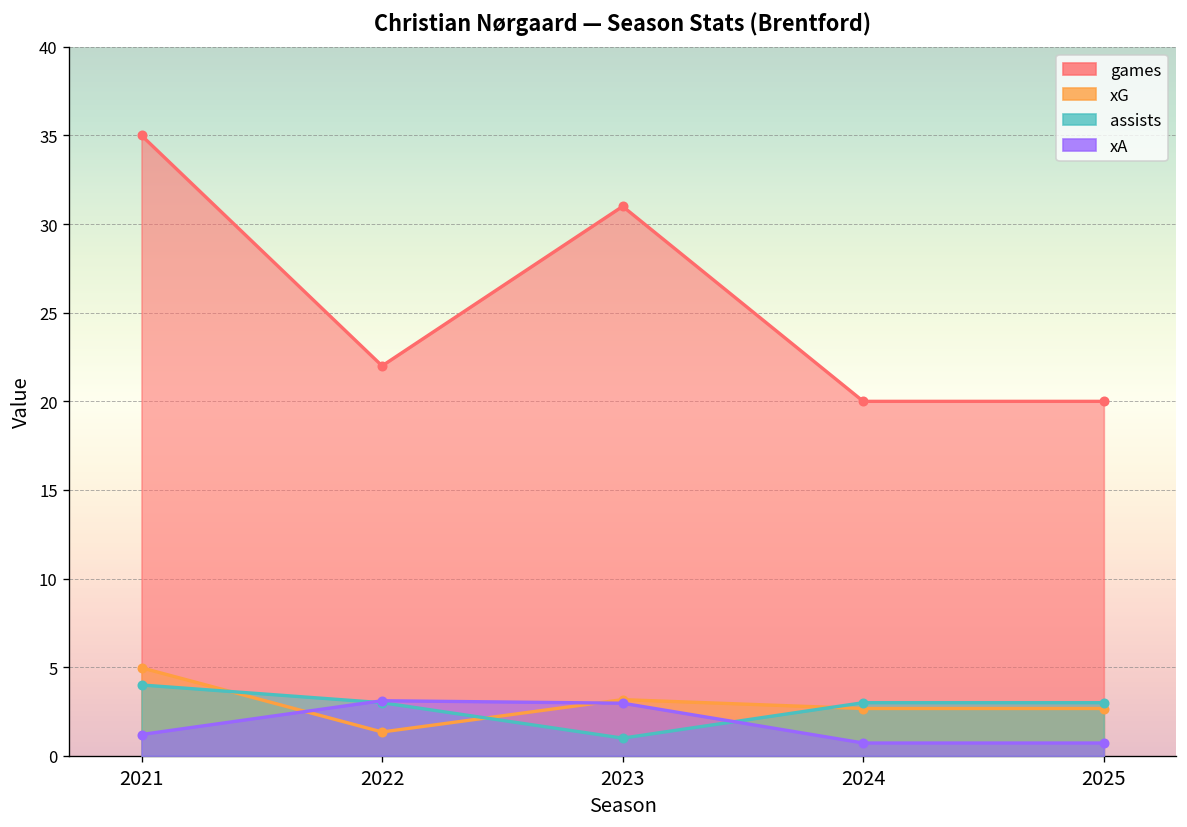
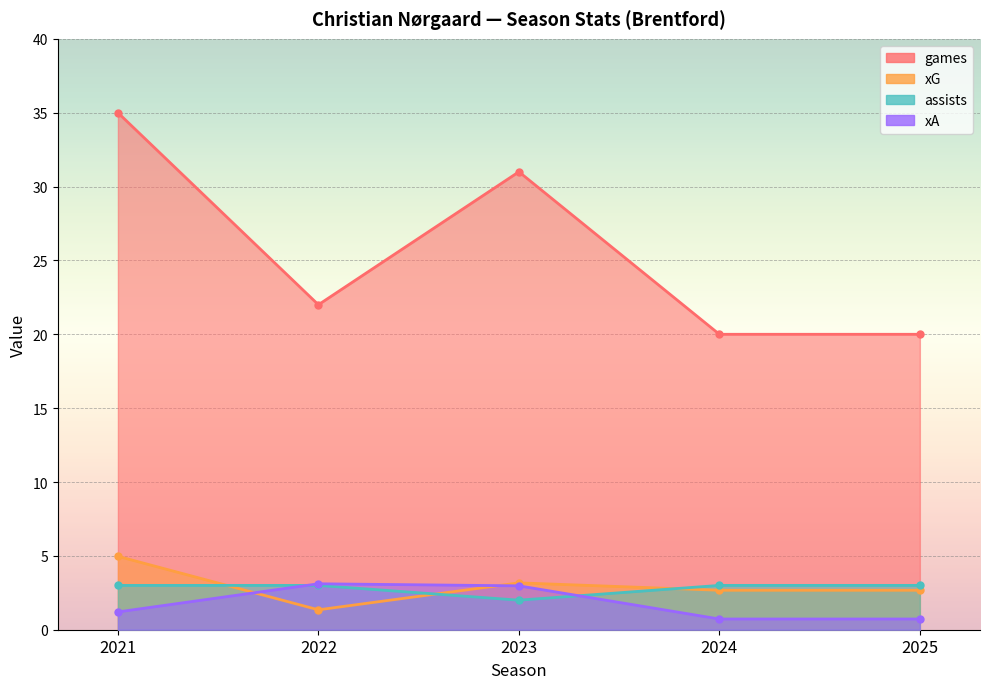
assists, 2021: 4 -> 3
assists, 2023: 1 -> 2
